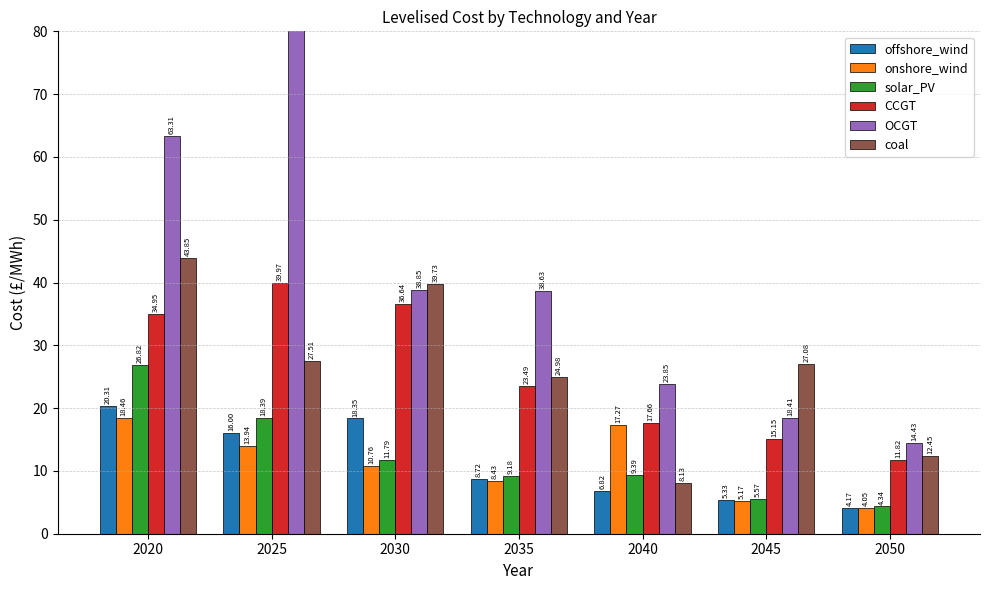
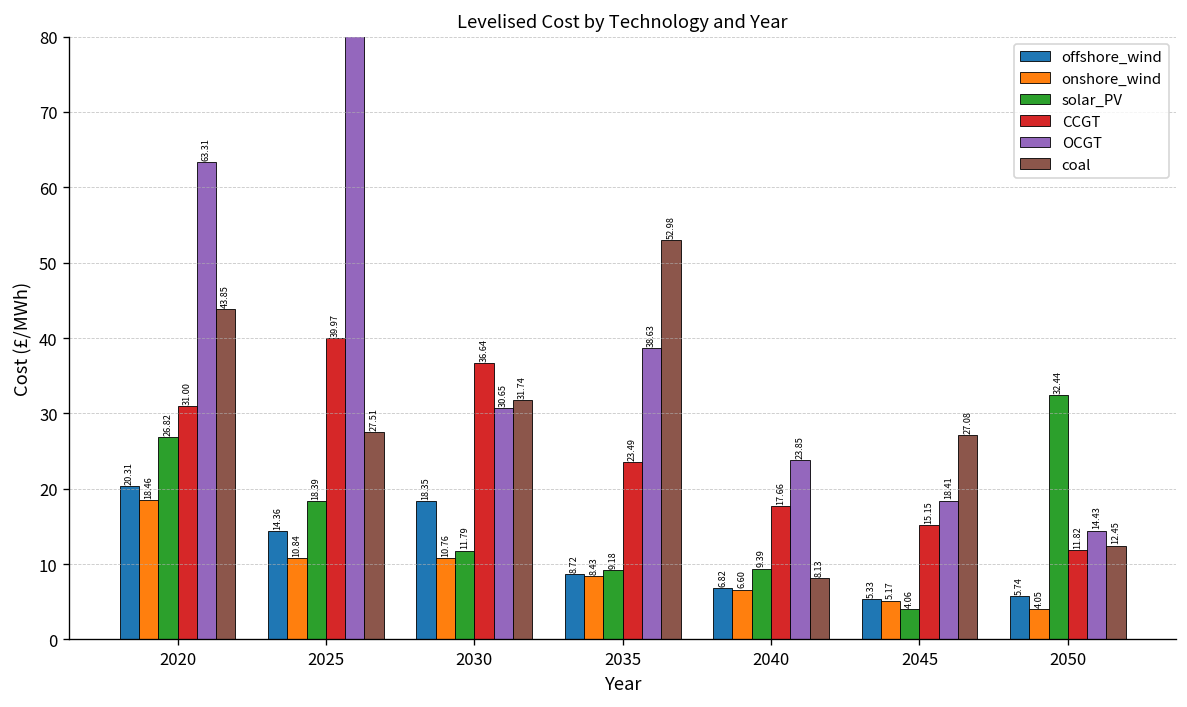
CCGT, 2020: 34.95 -> 31.00
offshore_wind, 2025: 16.00 -> 14.36
onshore_wind, 2025: 13.94 -> 10.84
OCGT, 2030: 38.85 -> 30.65
coal, 2030: 39.73 -> 31.74
coal, 2035: 24.98 -> 52.98
onshore_wind, 2040: 17.27 -> 6.60
solar_PV, 2045: 5.57 -> 4.06
offshore_wind, 2050: 4.17 -> 5.74
solar_PV, 2050: 4.34 -> 32.44
